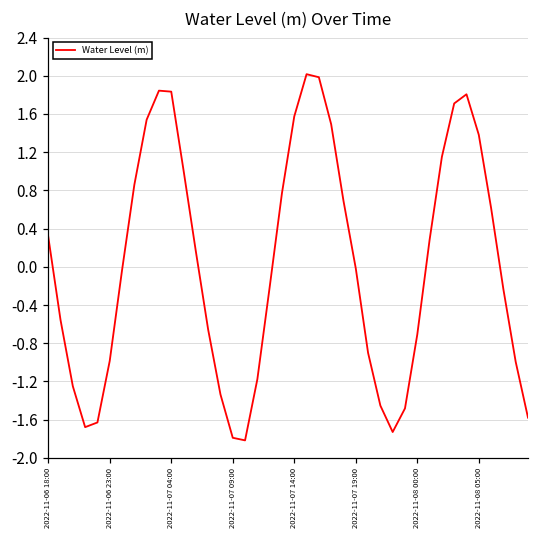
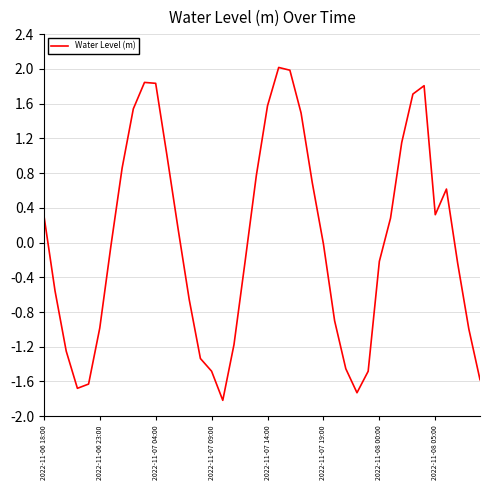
2022-11-07 09:00: -1.8 -> -1.5
2022-11-08 00:00: -0.7 -> -0.2
2022-11-08 05:00: 1.4 -> 0.3
